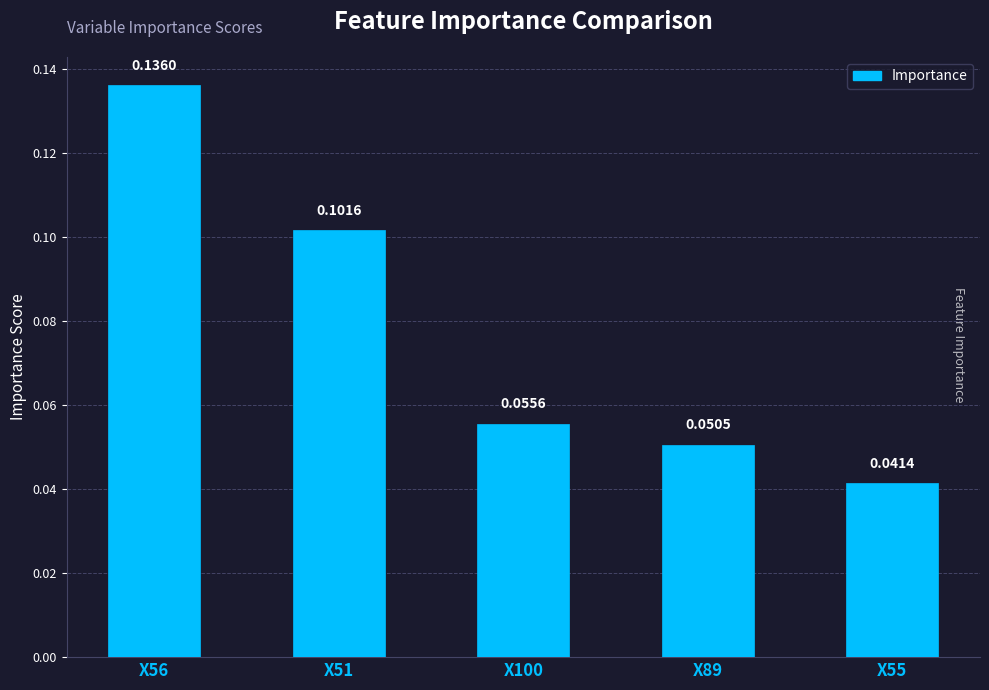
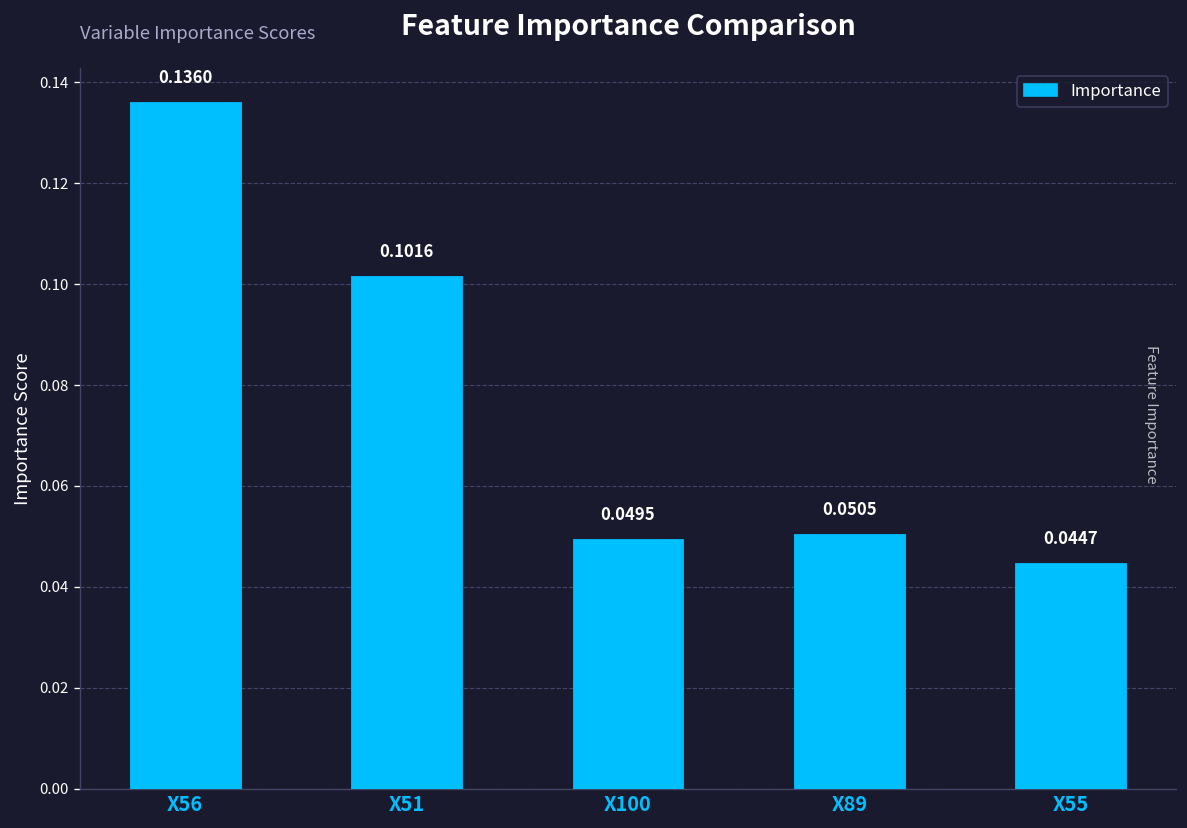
X100: 0.0556 -> 0.0495
X55: 0.0414 -> 0.0447
